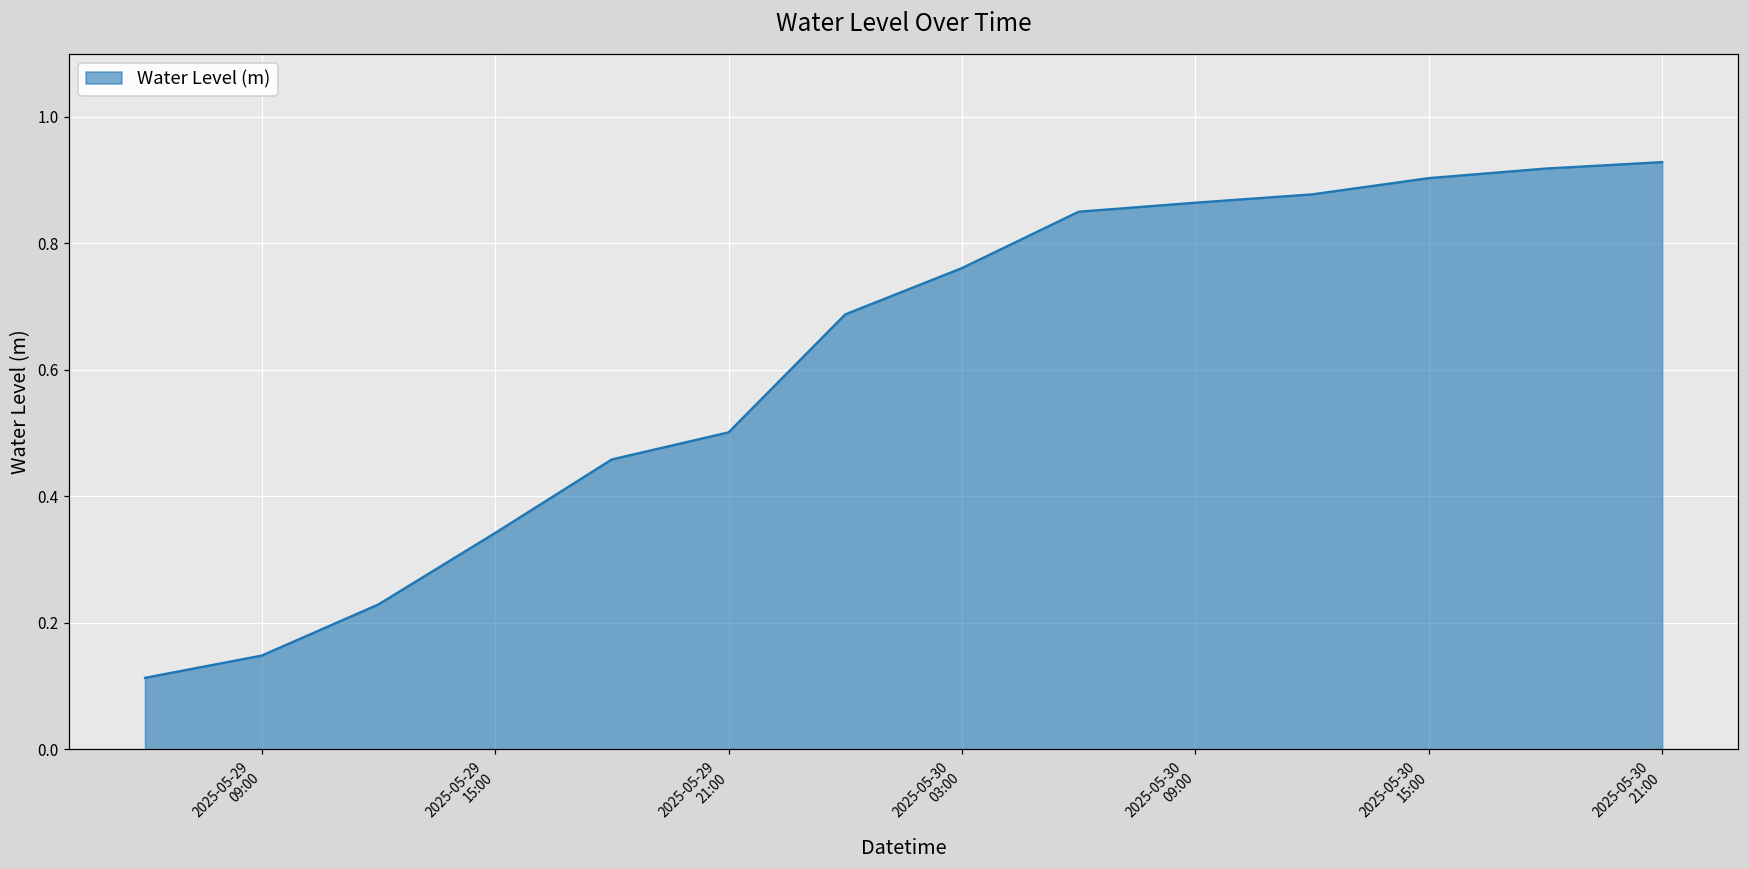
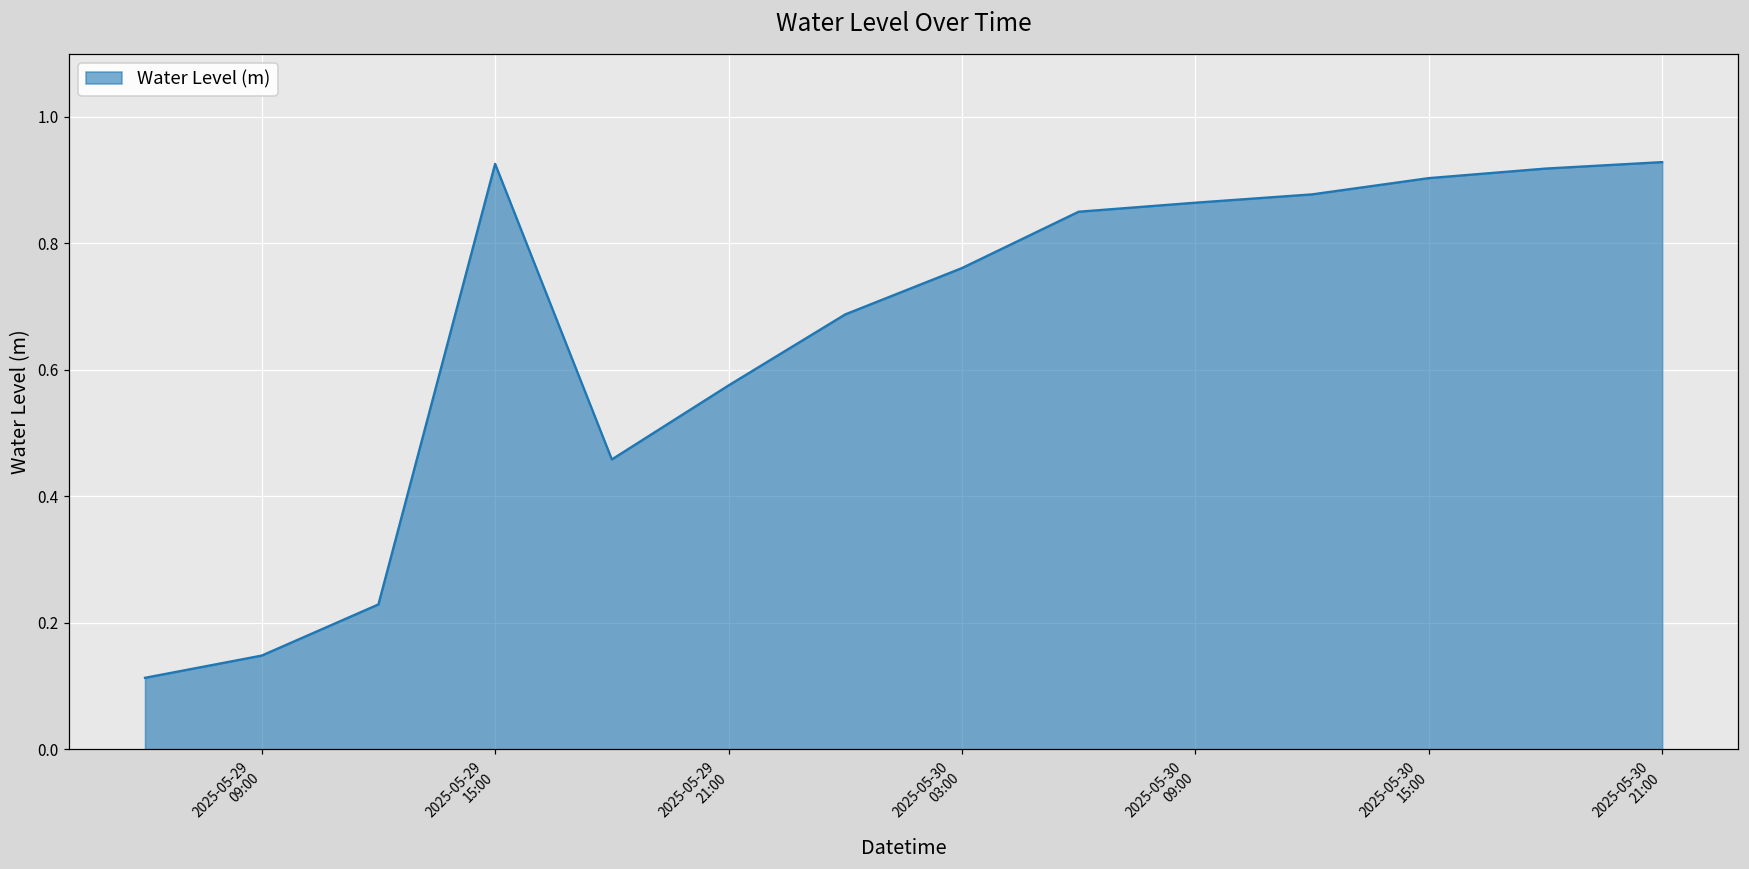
2025-05-29 15:00: 0.34 -> 0.93
2025-05-29 21:00: 0.50 -> 0.58
